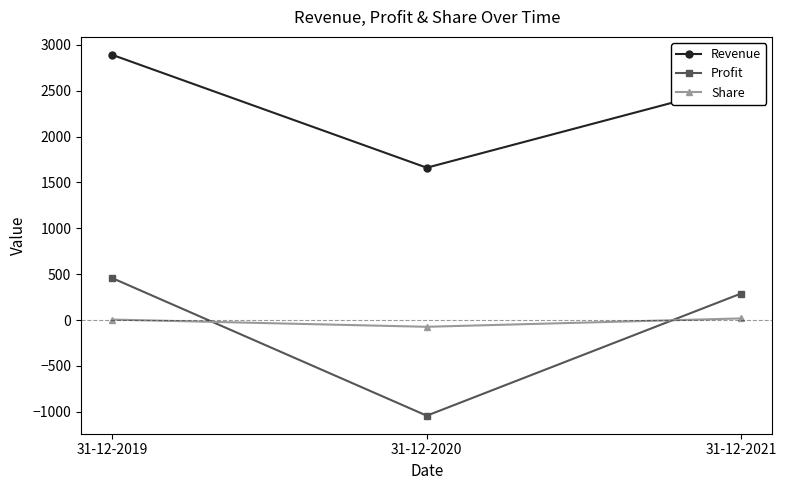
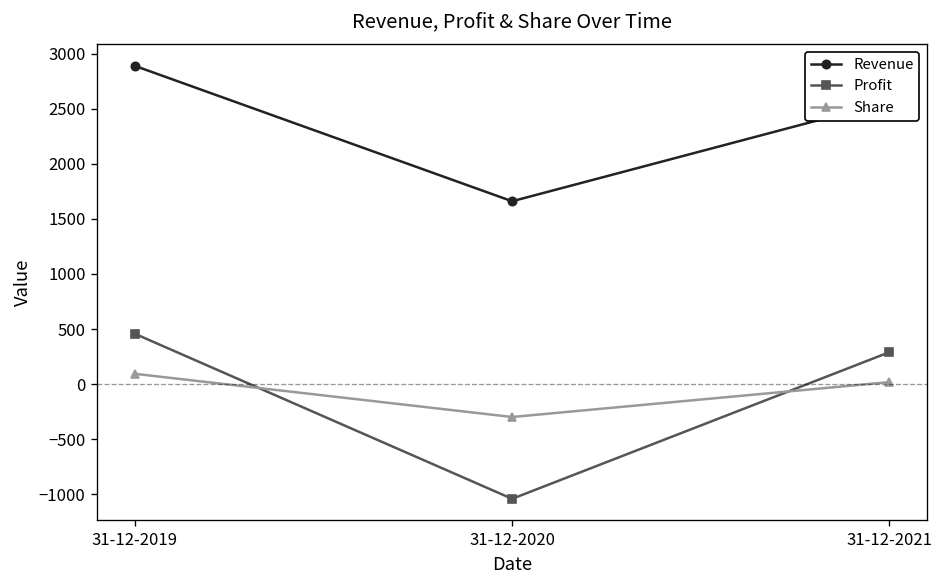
Share, 31-12-2019: 0 -> 100
Share, 31-12-2020: -100 -> -300
